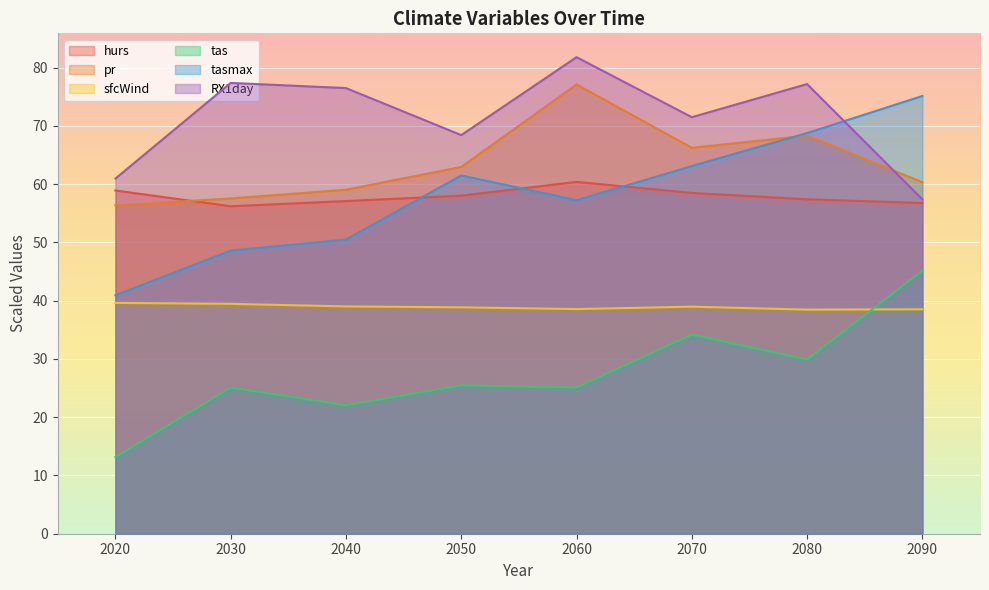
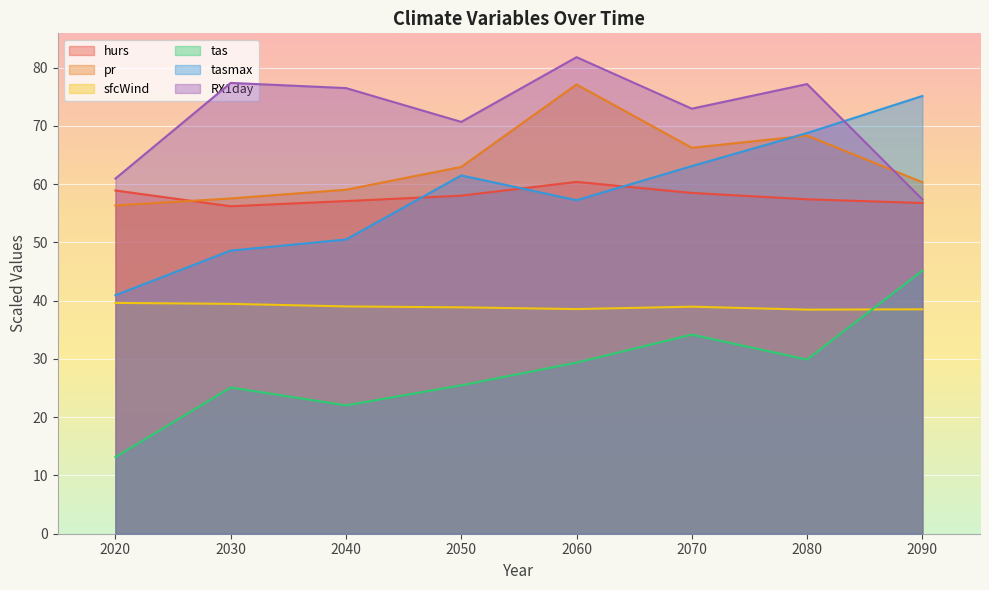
RX1day, 2050: 68 -> 71
tas, 2060: 25 -> 29
RX1day, 2070: 72 -> 73
